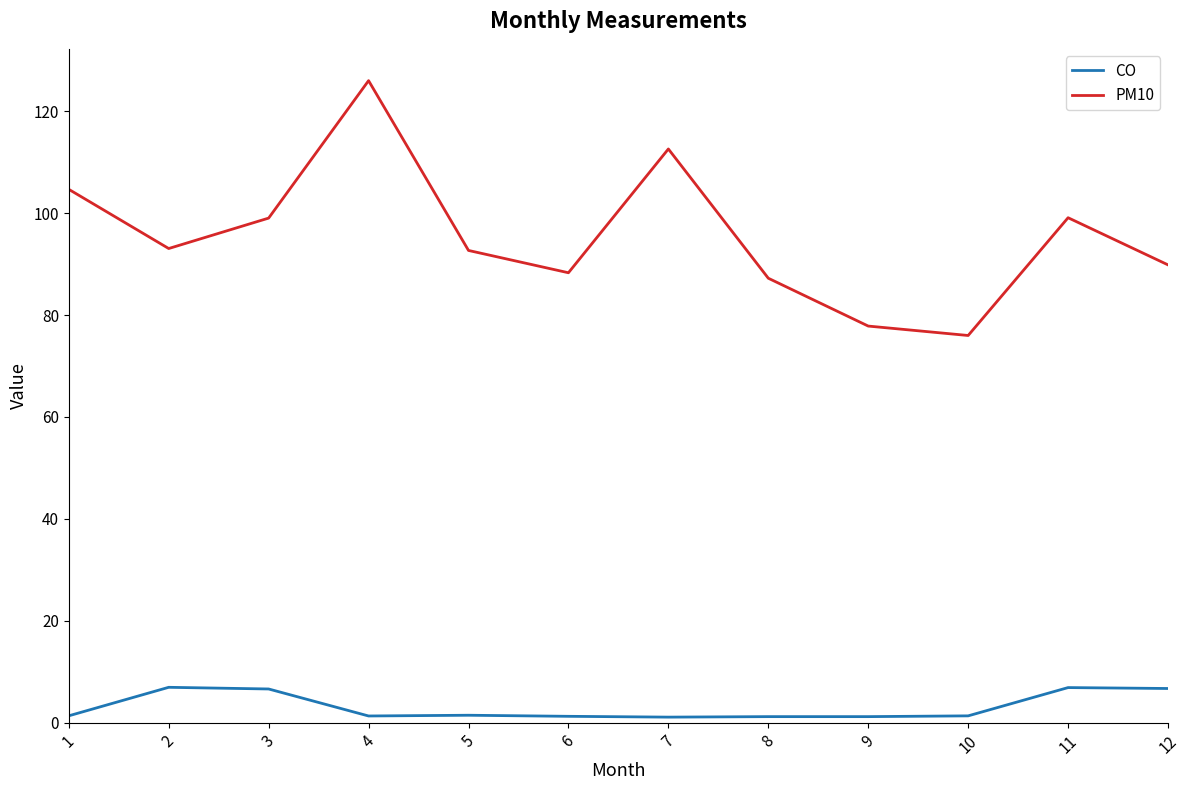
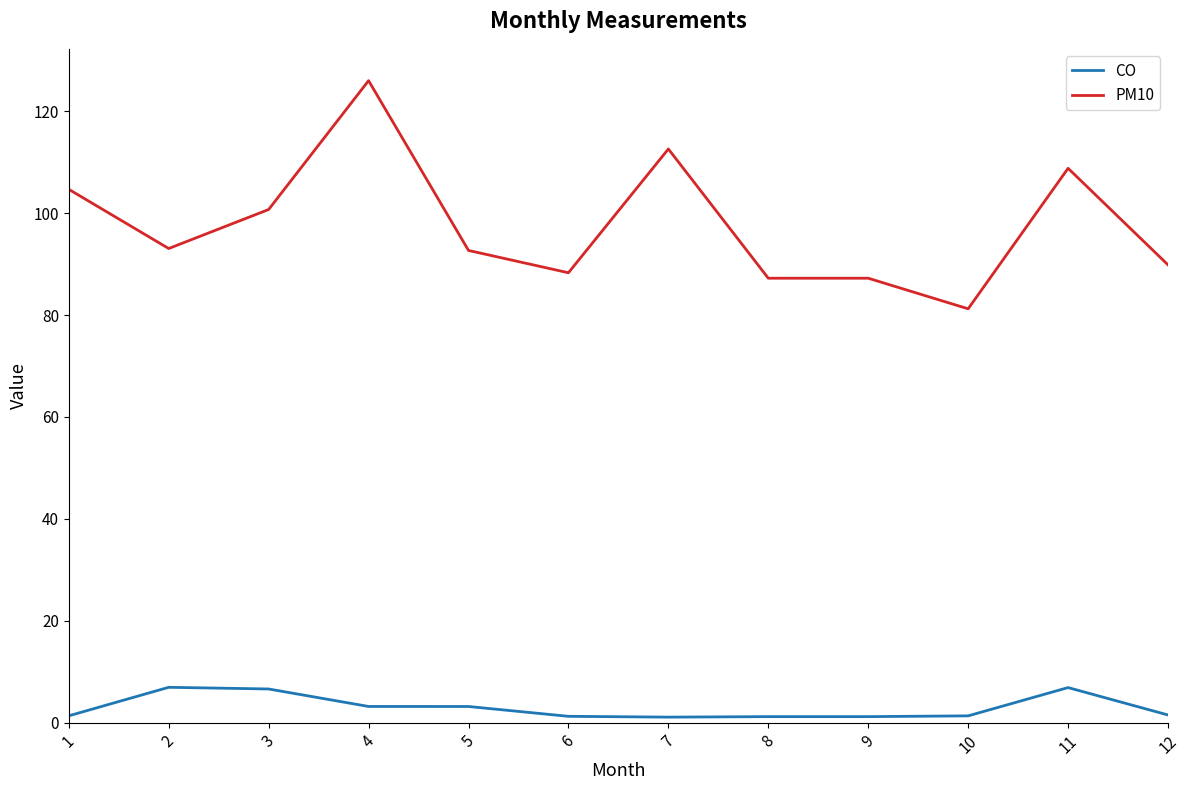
PM10, 3: 99 -> 101
CO, 4: 1 -> 3
CO, 5: 1 -> 3
PM10, 9: 78 -> 87
PM10, 10: 76 -> 81
PM10, 11: 99 -> 109
CO, 12: 7 -> 2
